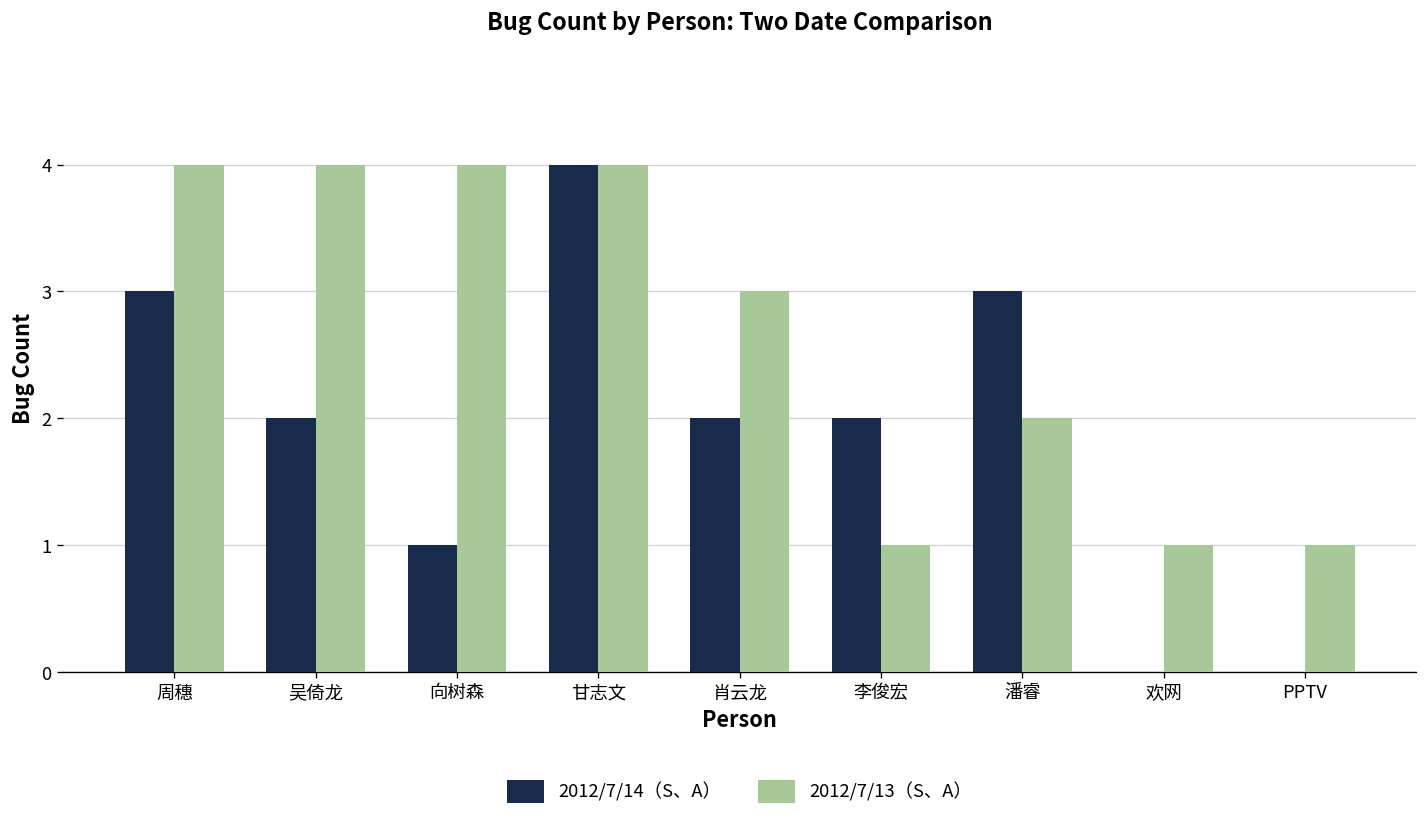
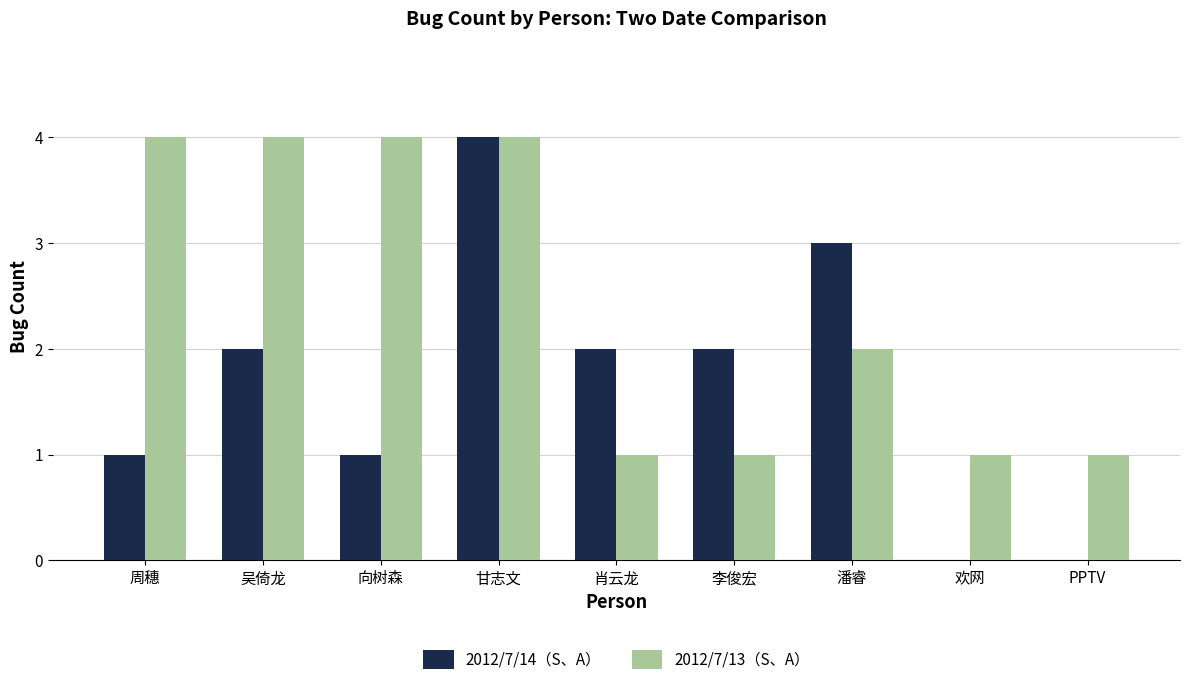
2012/7/14（S、A）, 周穗: 3 -> 1
2012/7/13（S、A）, 肖云龙: 3 -> 1
